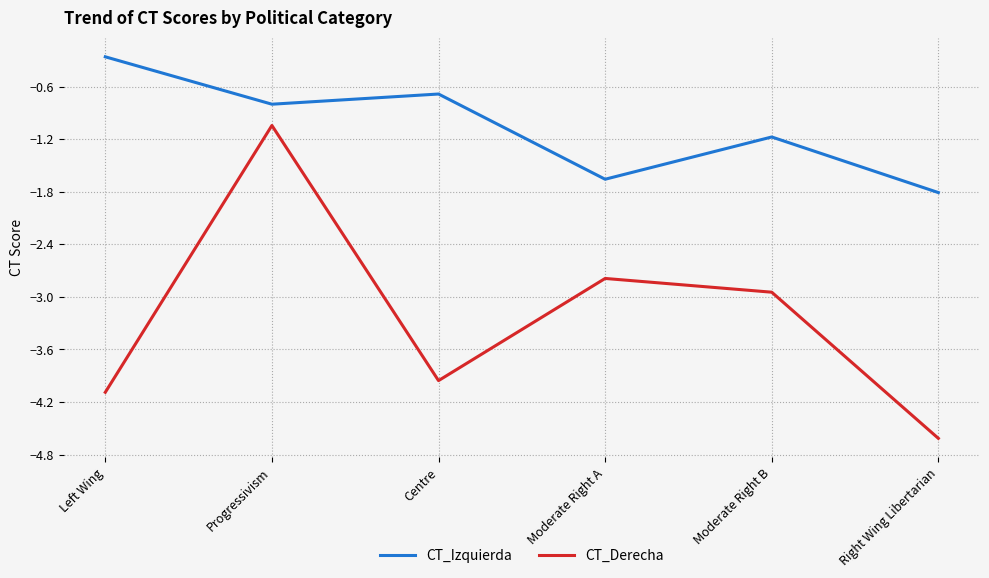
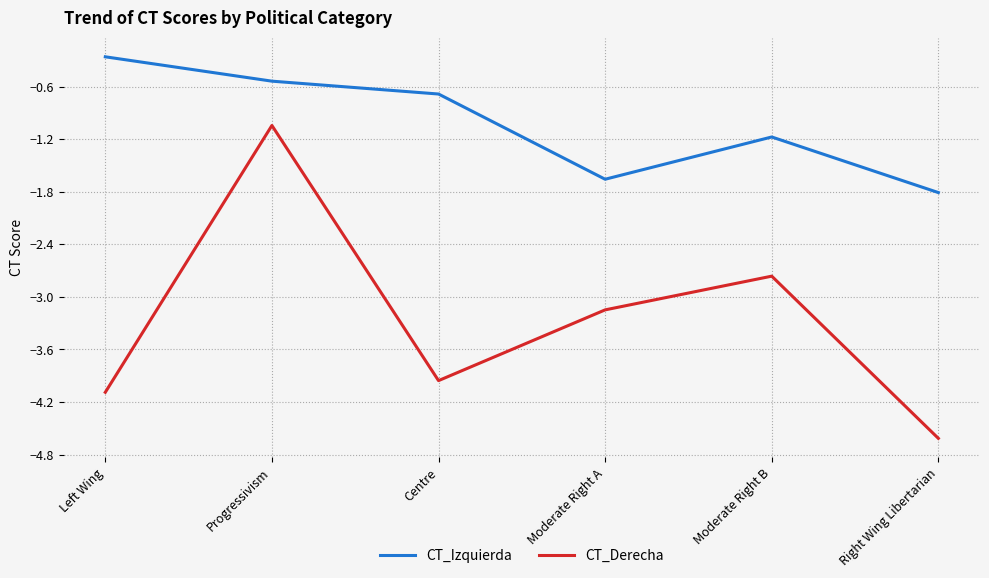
CT_Izquierda, Progressivism: -0.8 -> -0.5
CT_Derecha, Moderate Right A: -2.8 -> -3.1
CT_Derecha, Moderate Right B: -2.9 -> -2.8
